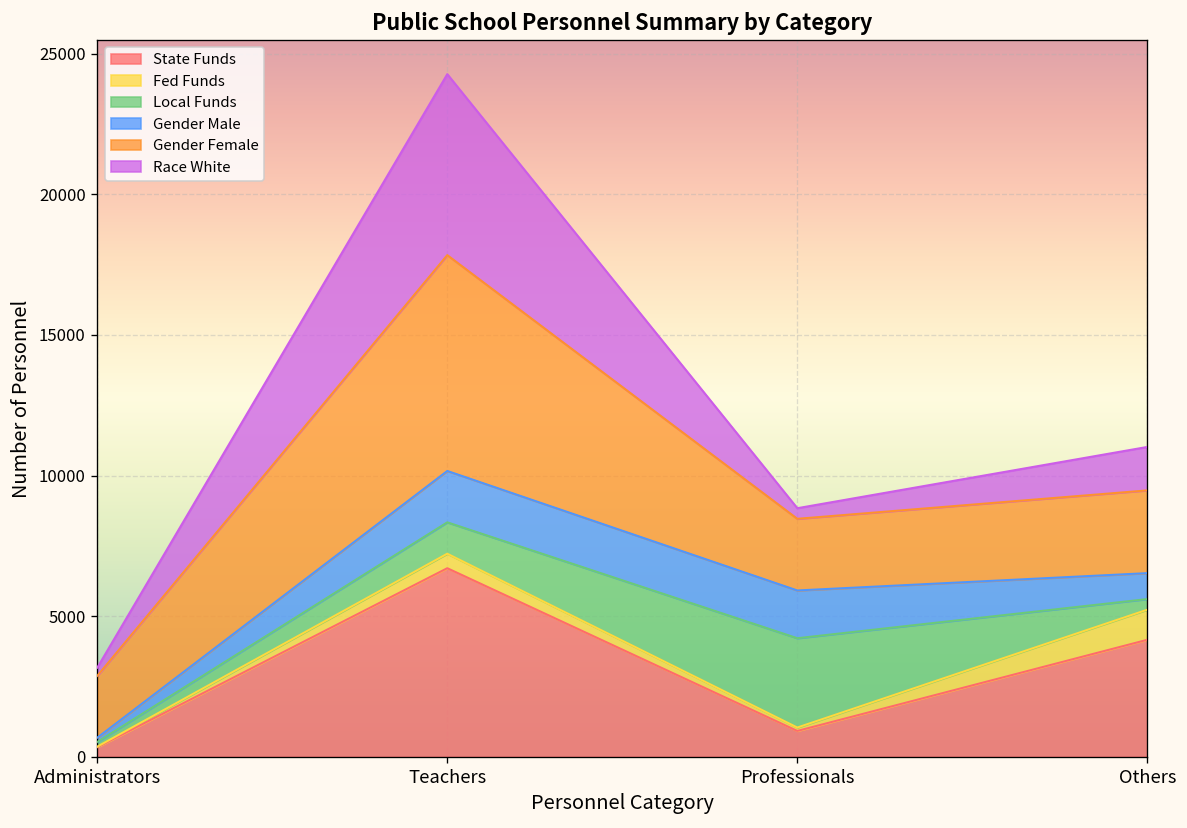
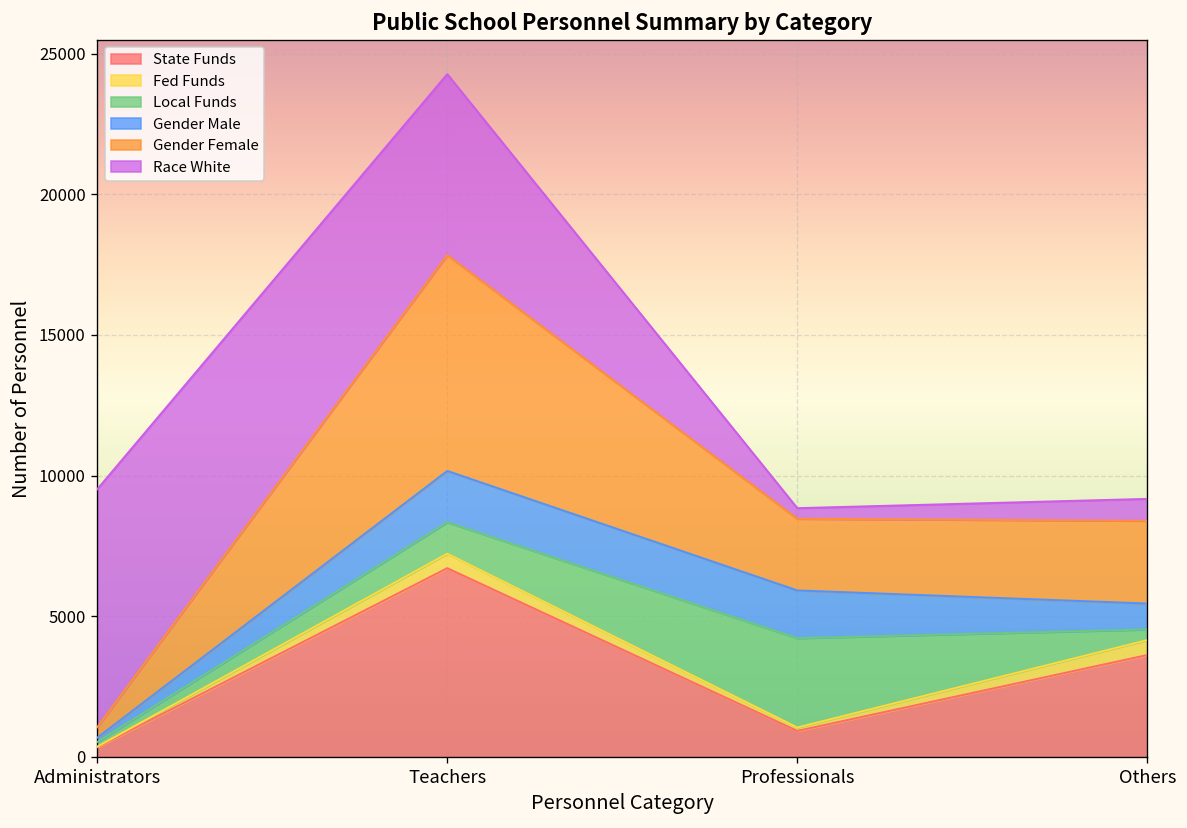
Gender Female, Administrators: 2200 -> 400
Race White, Administrators: 300 -> 8500
State Funds, Others: 4200 -> 3600
Fed Funds, Others: 1100 -> 500
Race White, Others: 1500 -> 800
